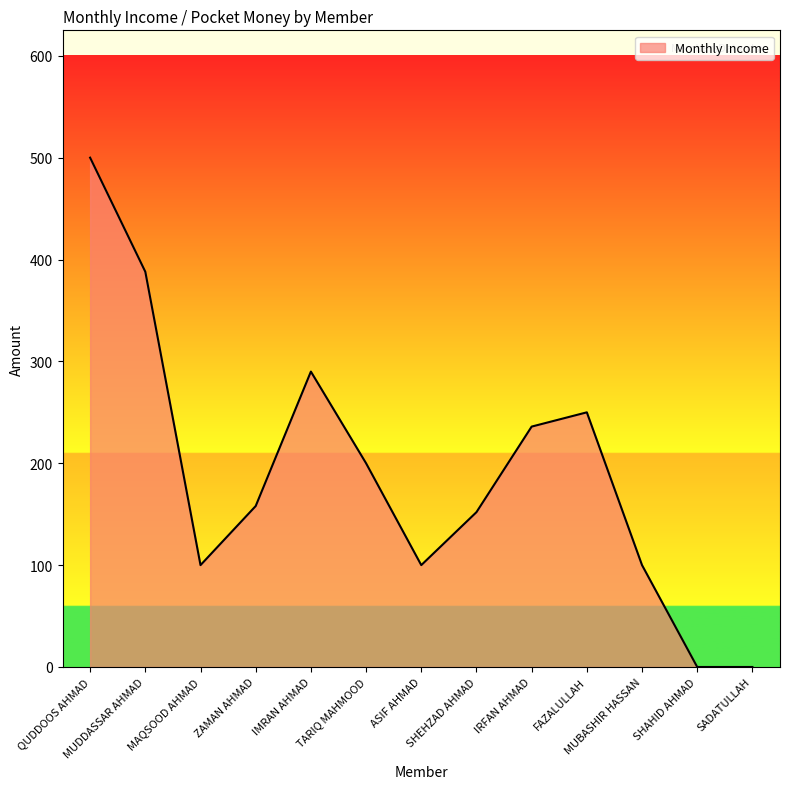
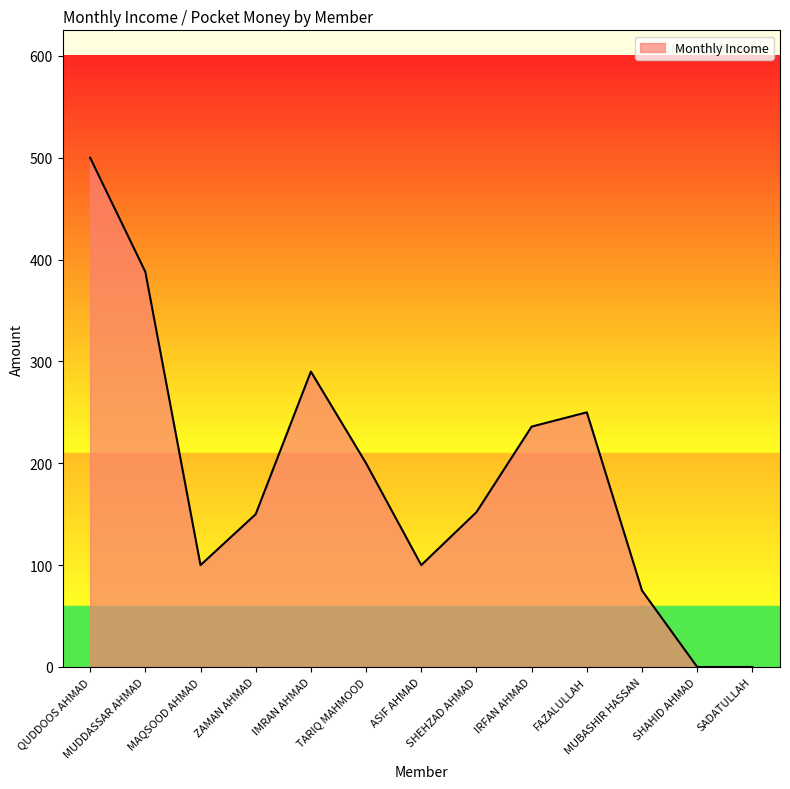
ZAMAN AHMAD: 158 -> 150
MUBASHIR HASSAN: 100 -> 75
